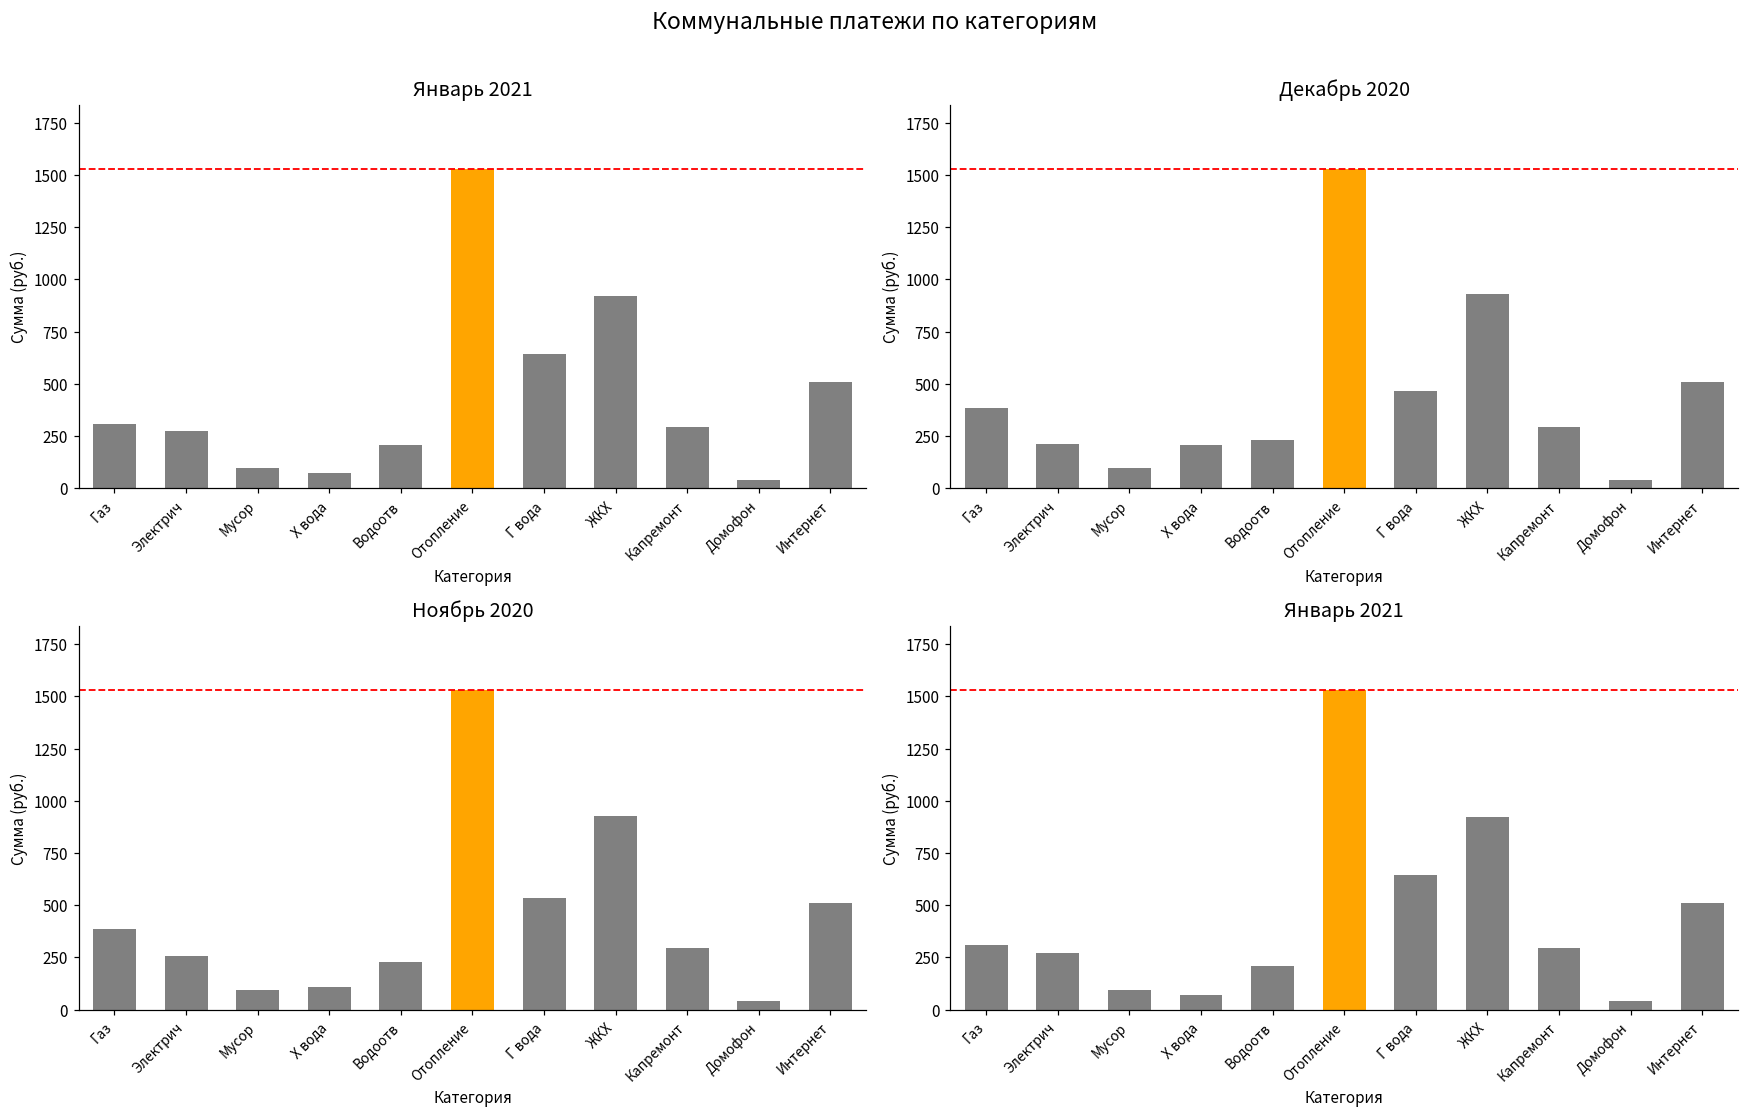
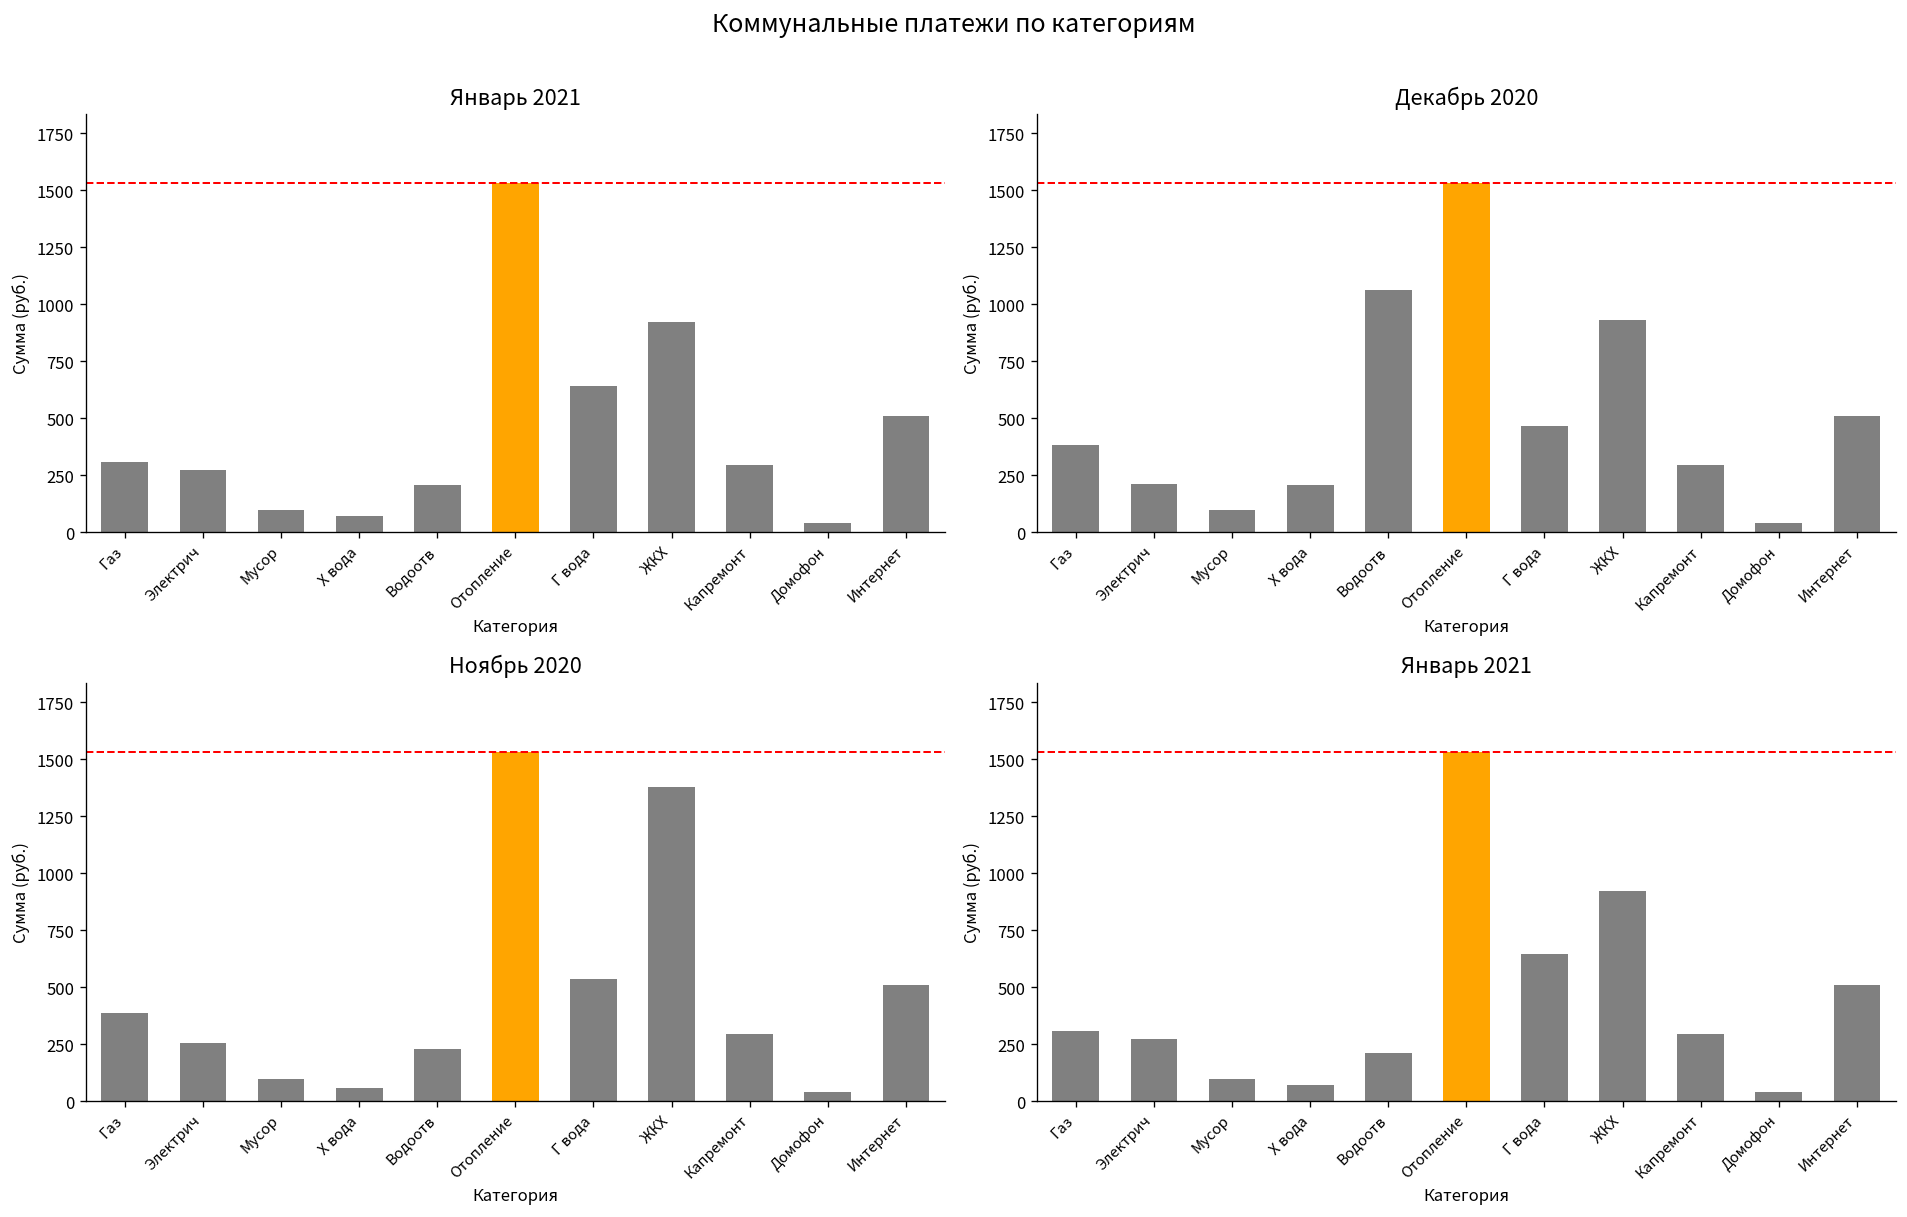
Декабрь 2020, Водоотв: 230 -> 1060
Ноябрь 2020, Х вода: 110 -> 60
Ноябрь 2020, ЖКХ: 930 -> 1380
